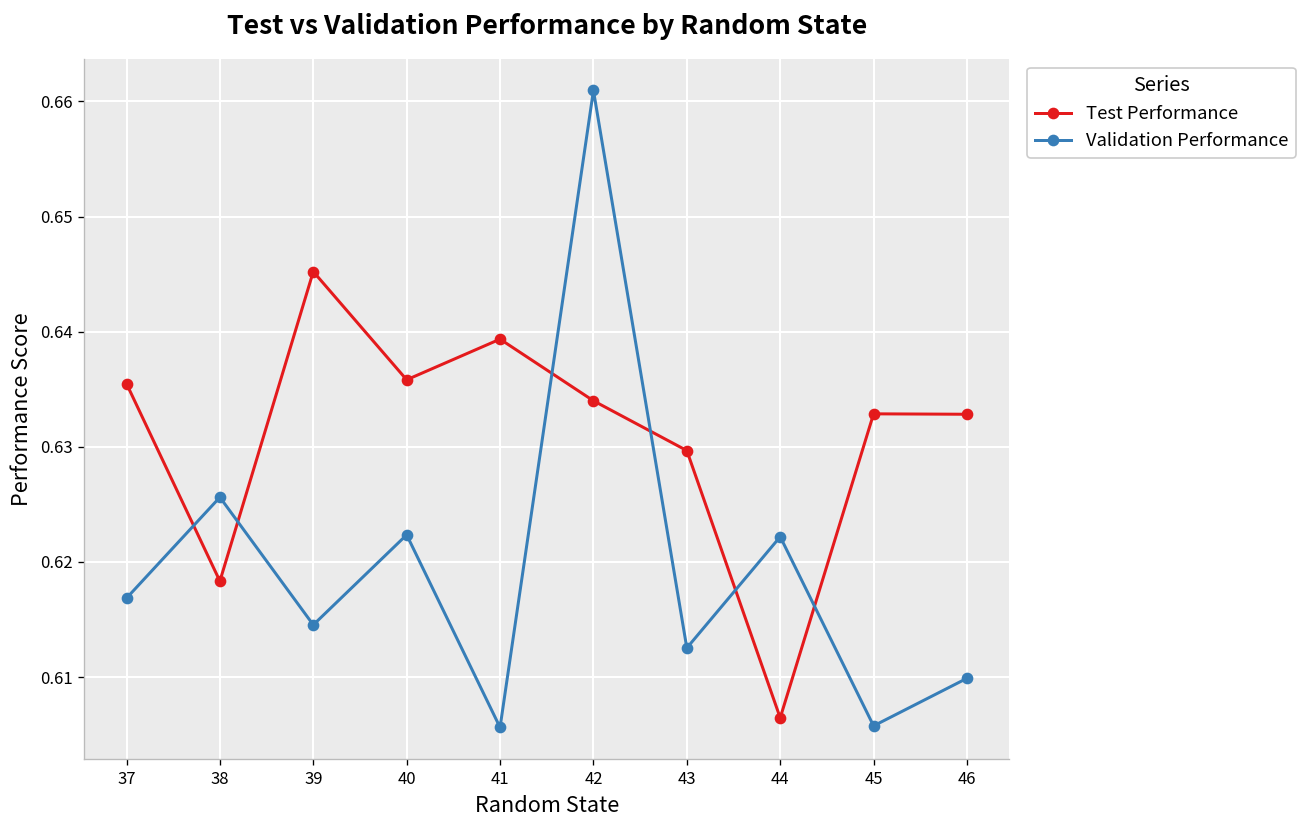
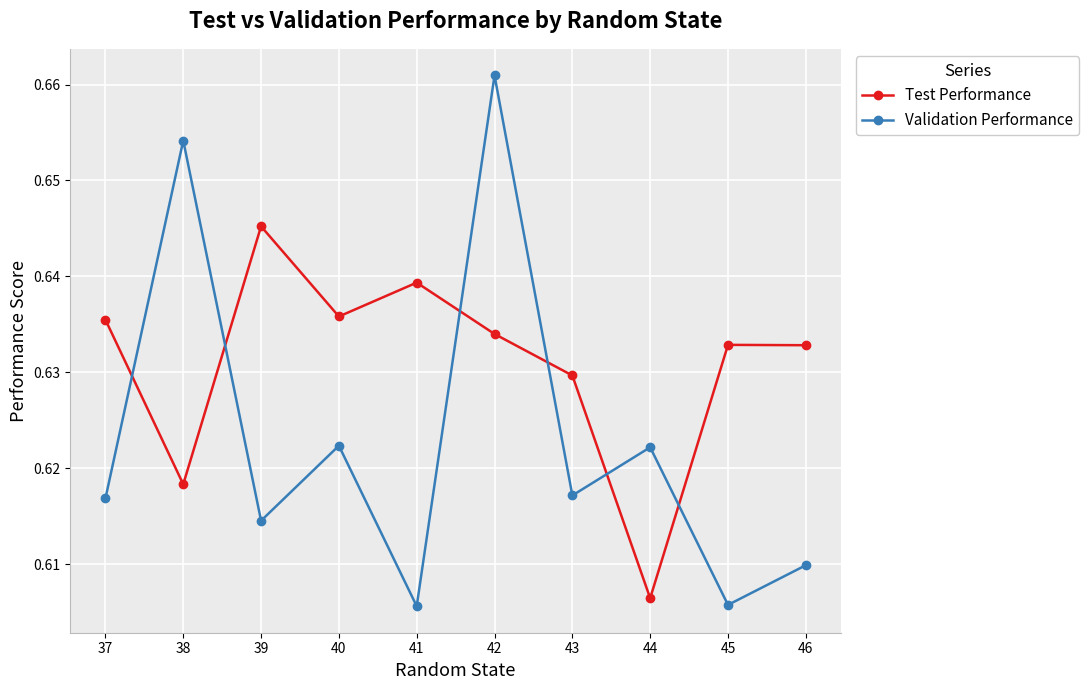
Validation Performance, 38: 0.626 -> 0.654
Validation Performance, 43: 0.613 -> 0.617
